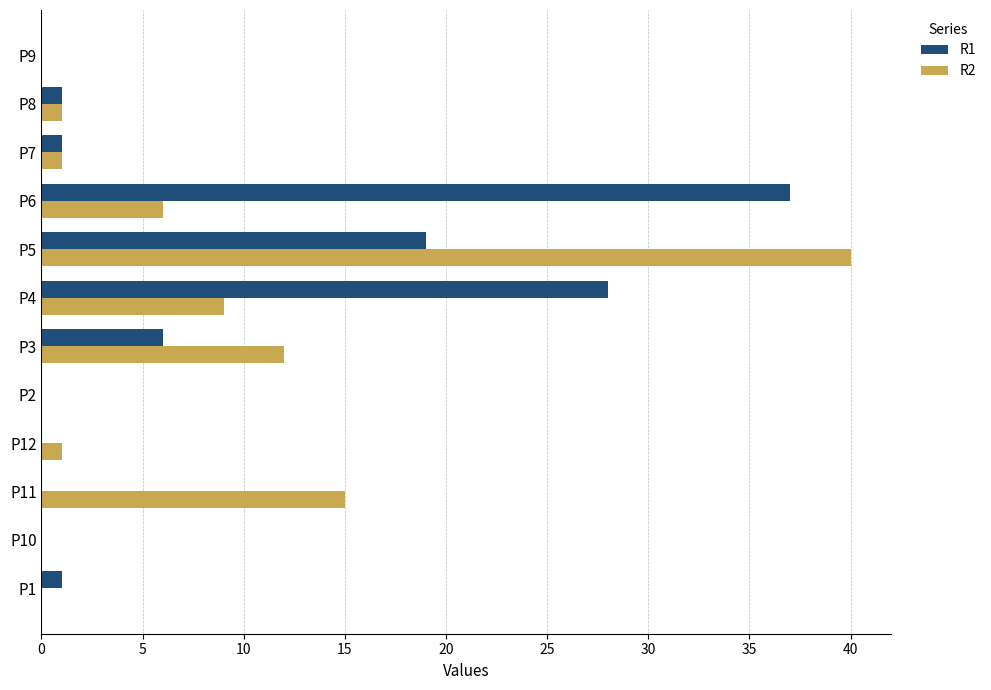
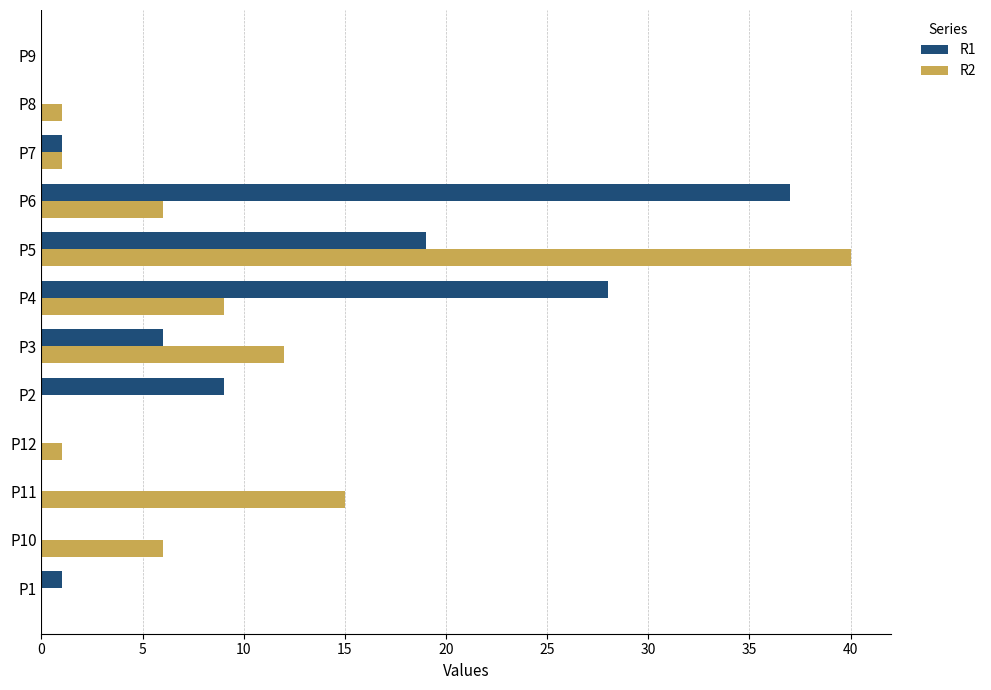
R1, P8: 1 -> 0
R1, P2: 0 -> 9
R2, P10: 0 -> 6
